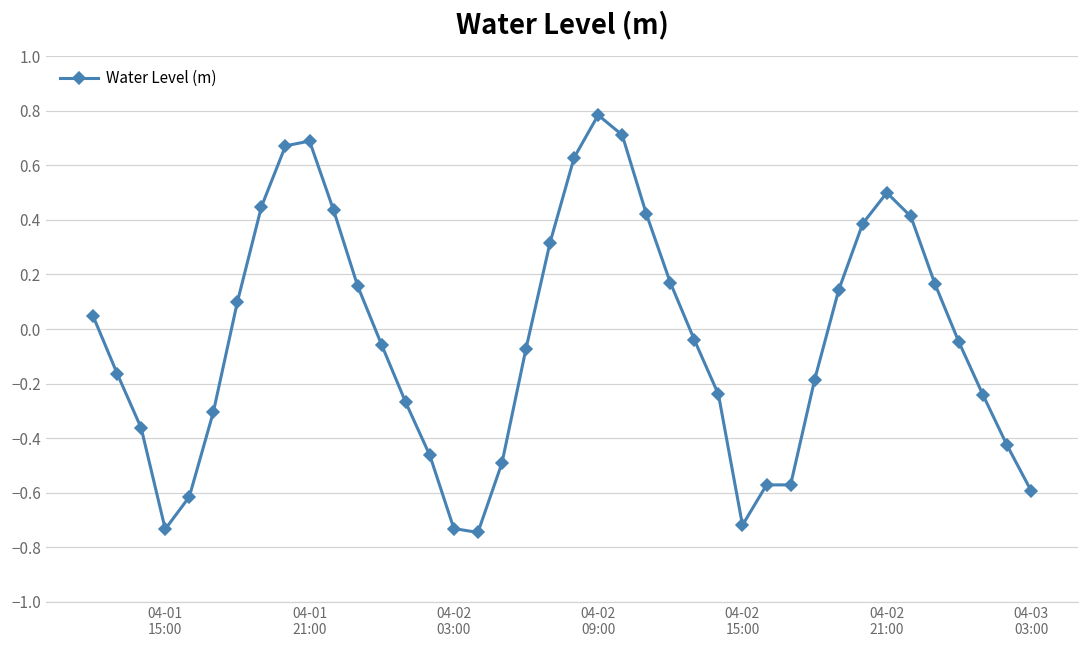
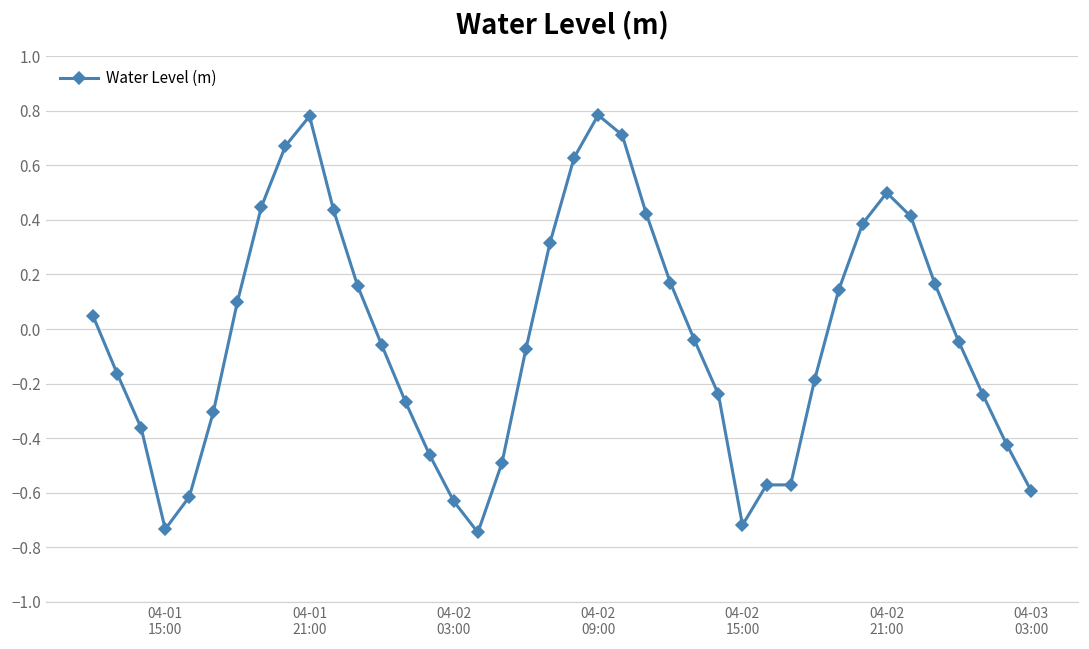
04-01 21:00: 0.69 -> 0.78
04-02 03:00: -0.73 -> -0.63
